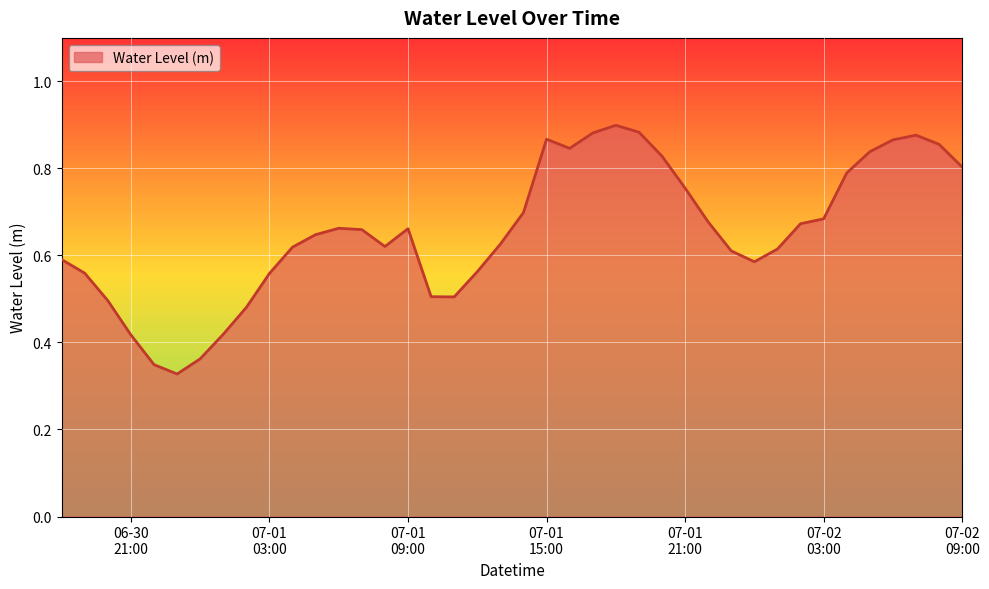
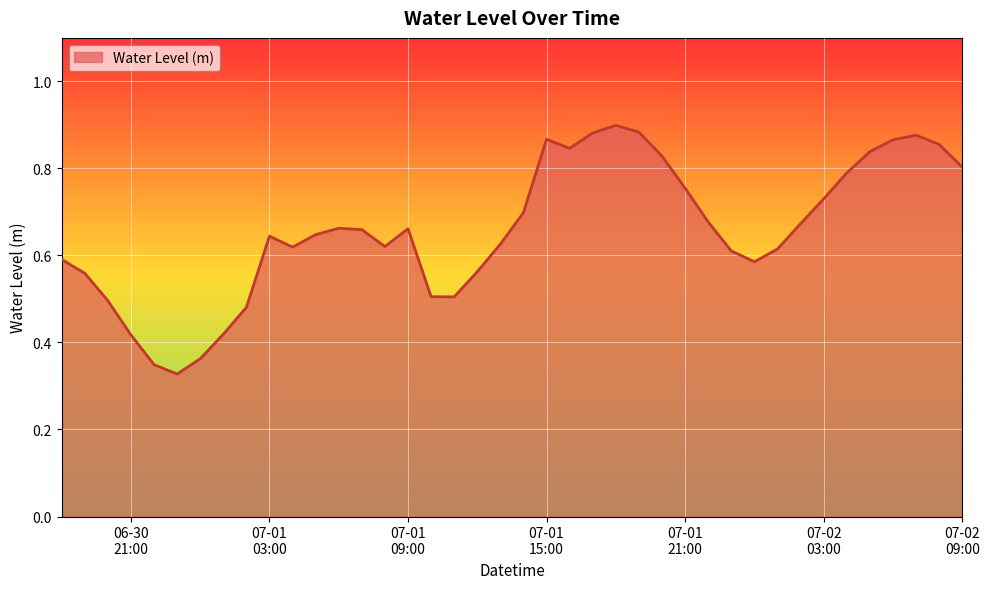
07-01 03:00: 0.56 -> 0.64
07-02 03:00: 0.68 -> 0.73
